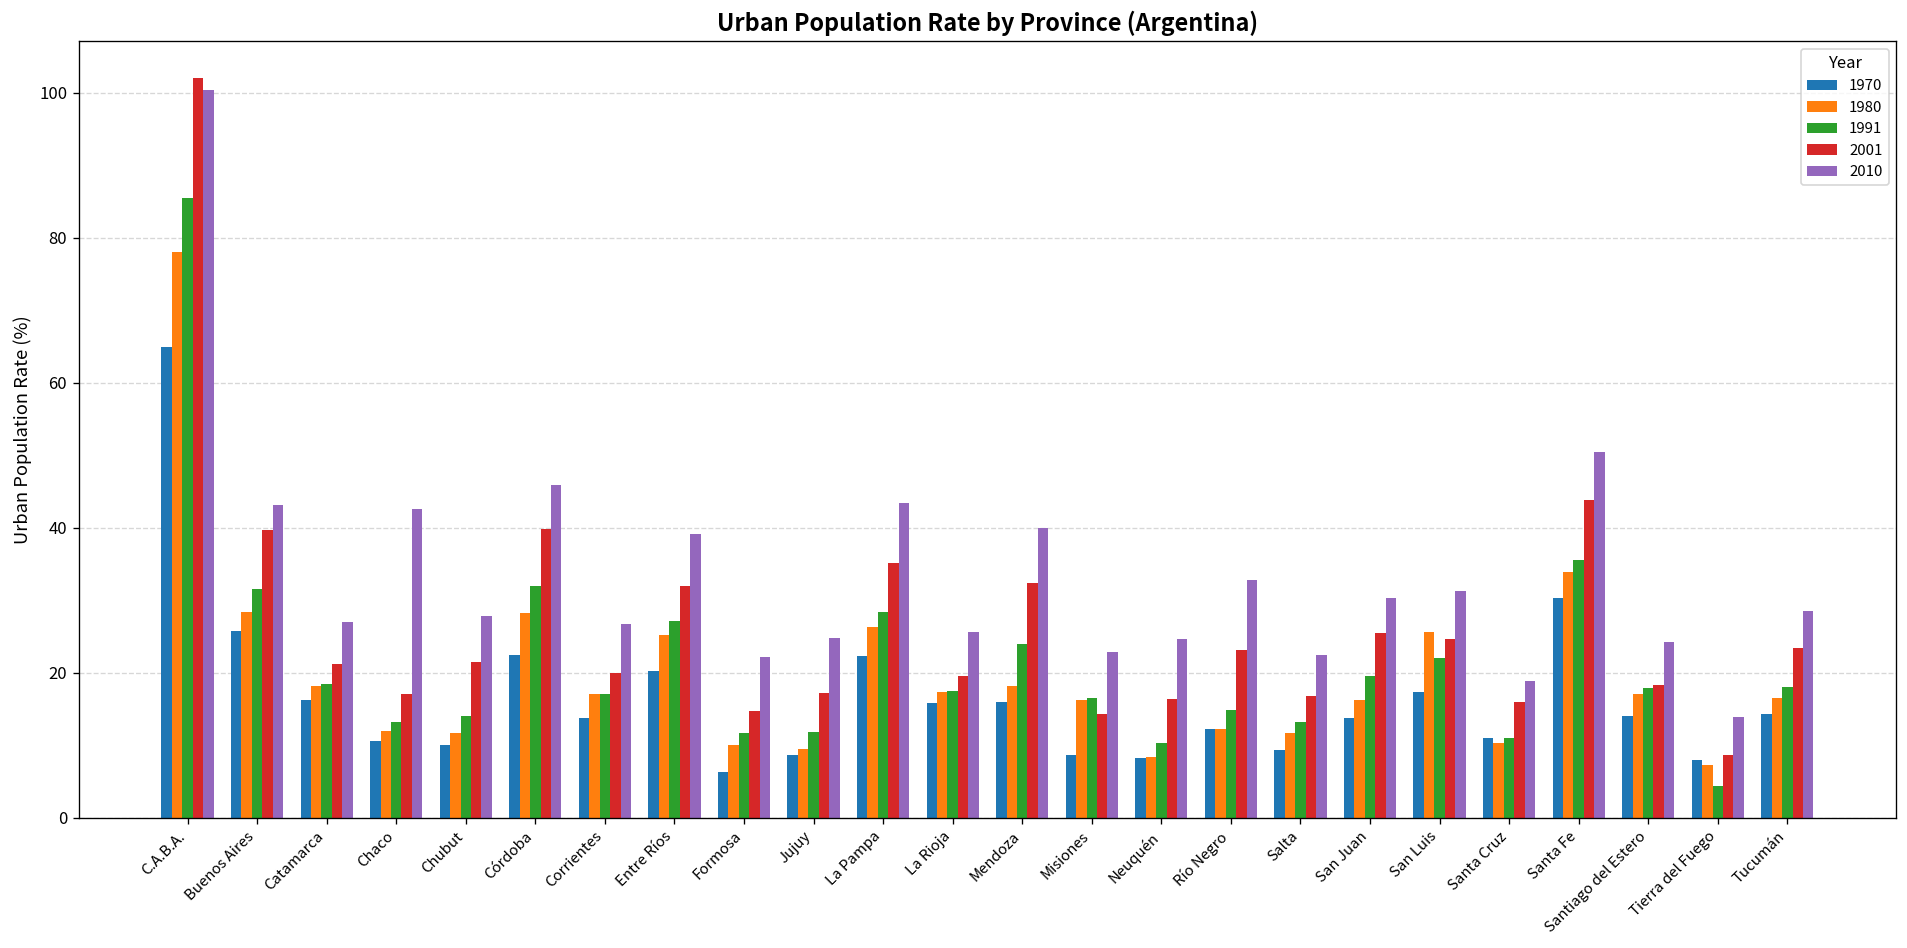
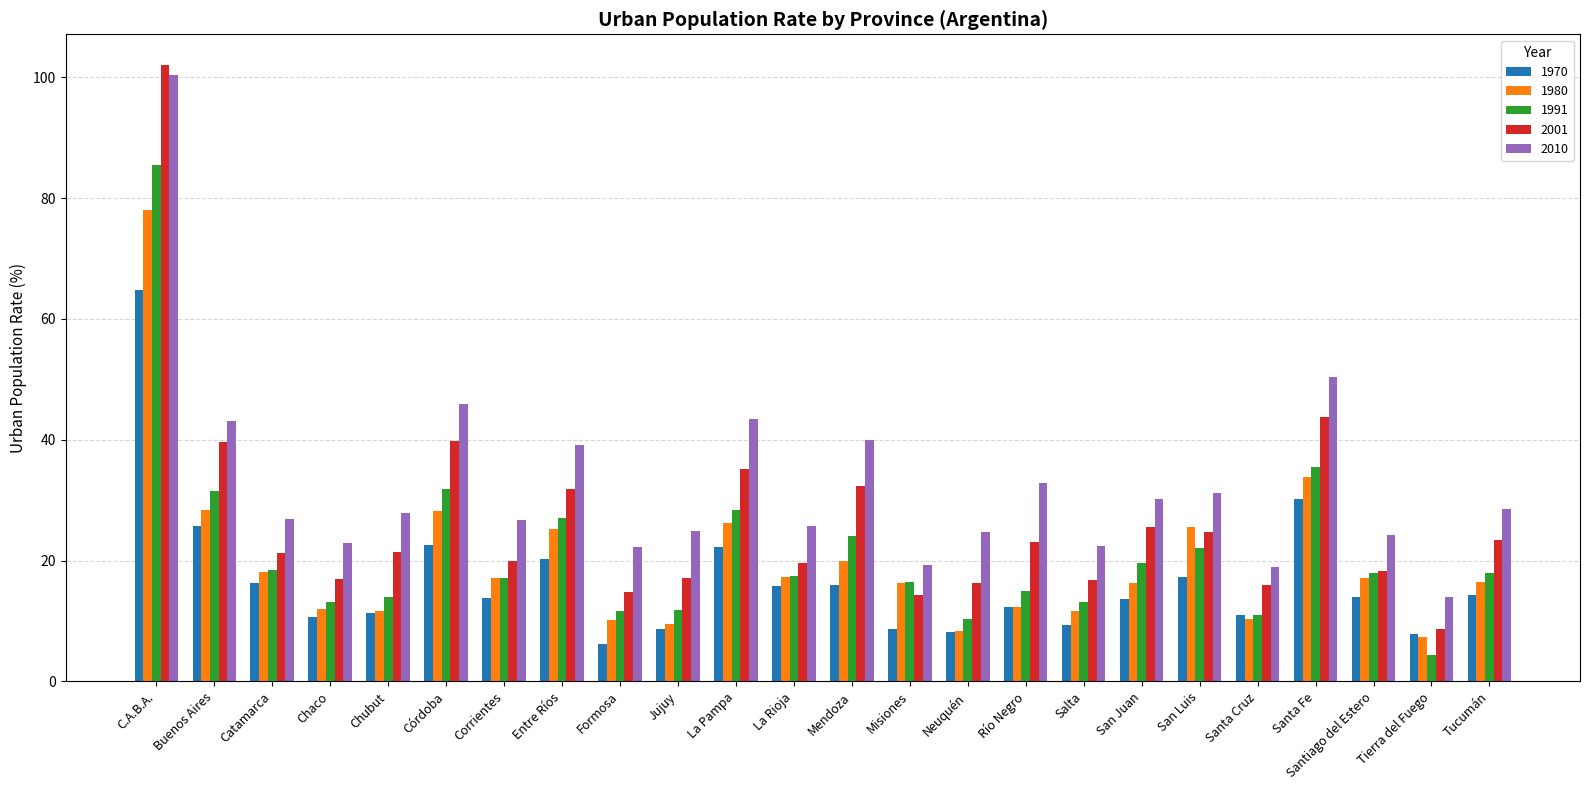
2010, Chaco: 43 -> 23
1970, Chubut: 10 -> 11
1980, Mendoza: 18 -> 20
2010, Misiones: 23 -> 19
